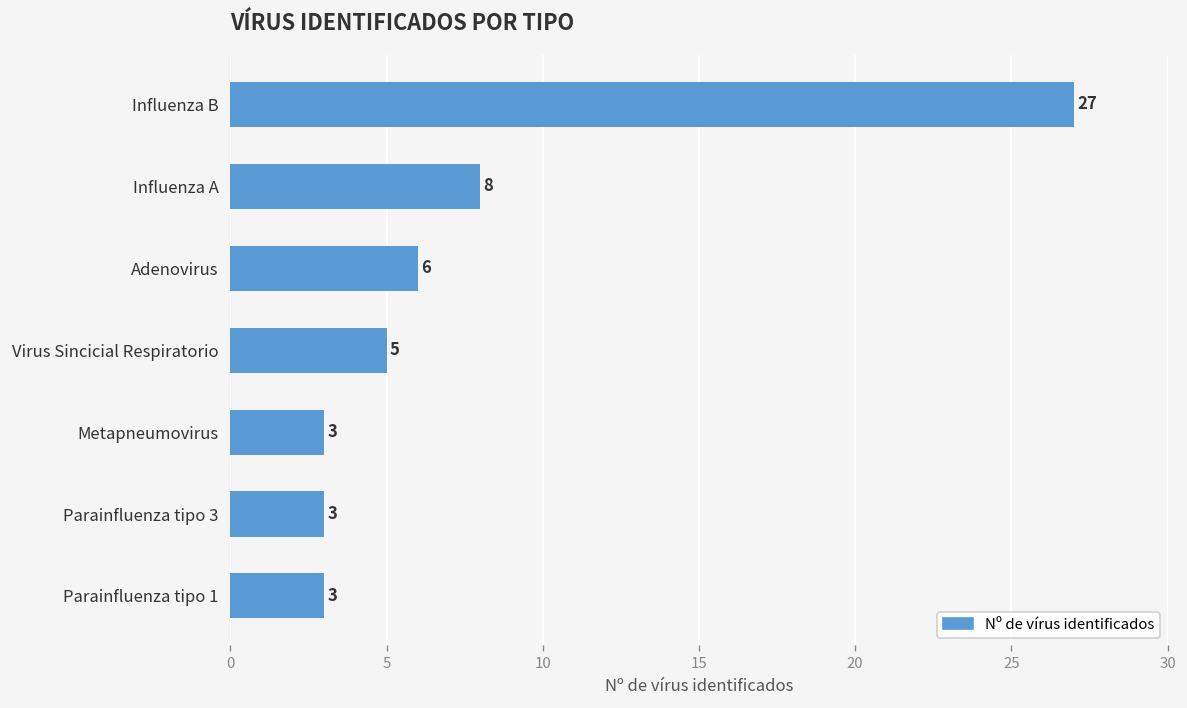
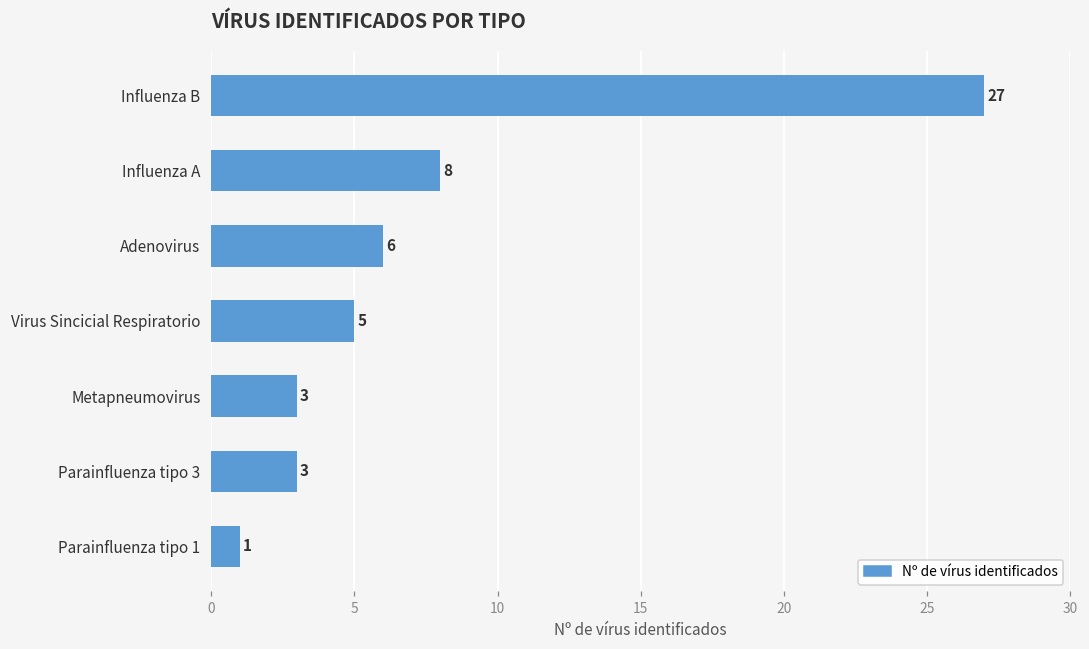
Parainfluenza tipo 1: 3 -> 1
